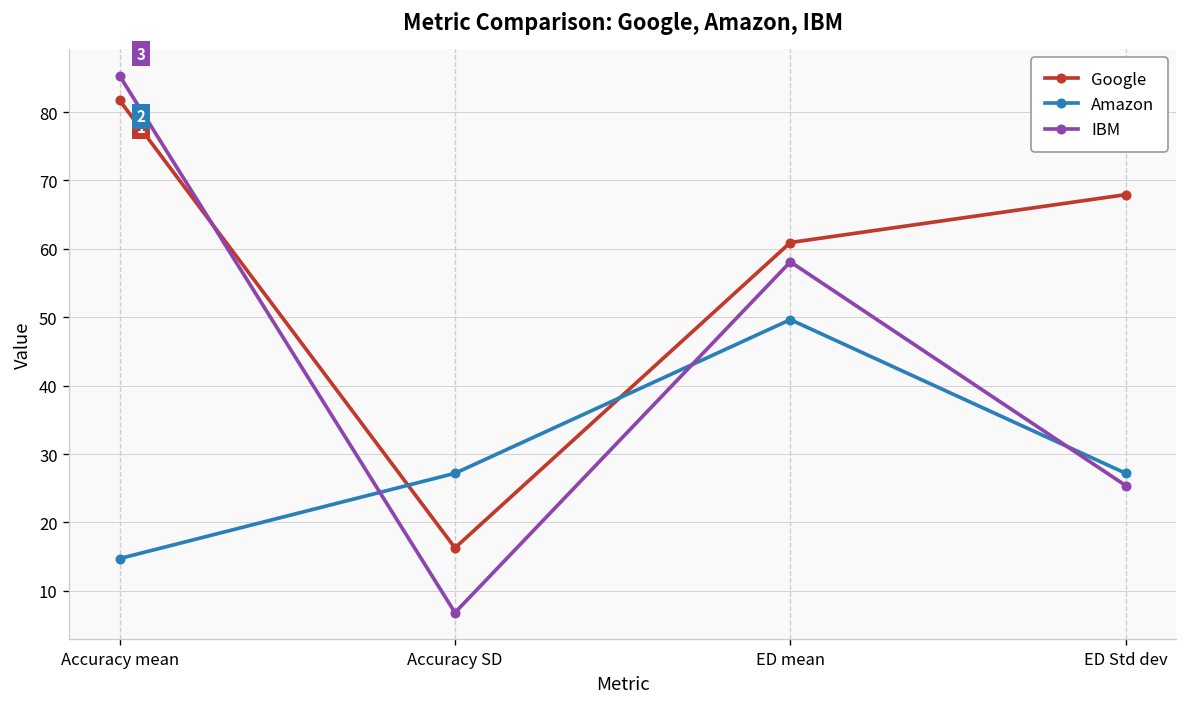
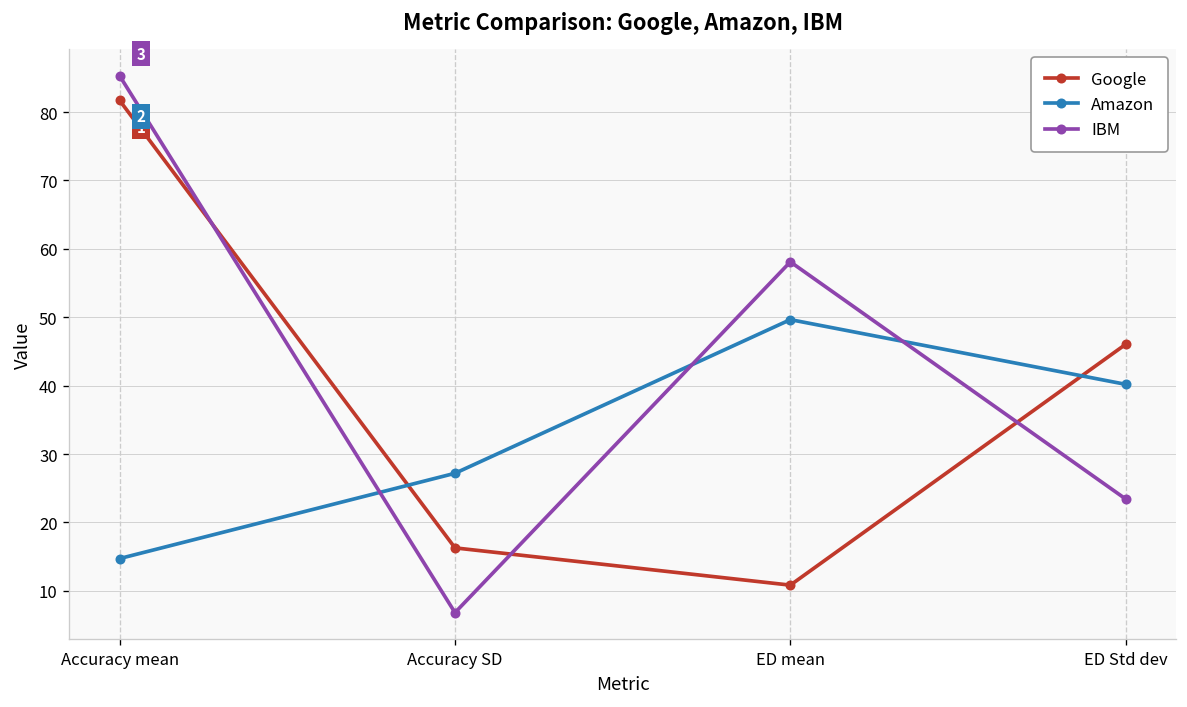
Google, ED mean: 61 -> 11
Google, ED Std dev: 68 -> 46
Amazon, ED Std dev: 27 -> 40
IBM, ED Std dev: 25 -> 23
